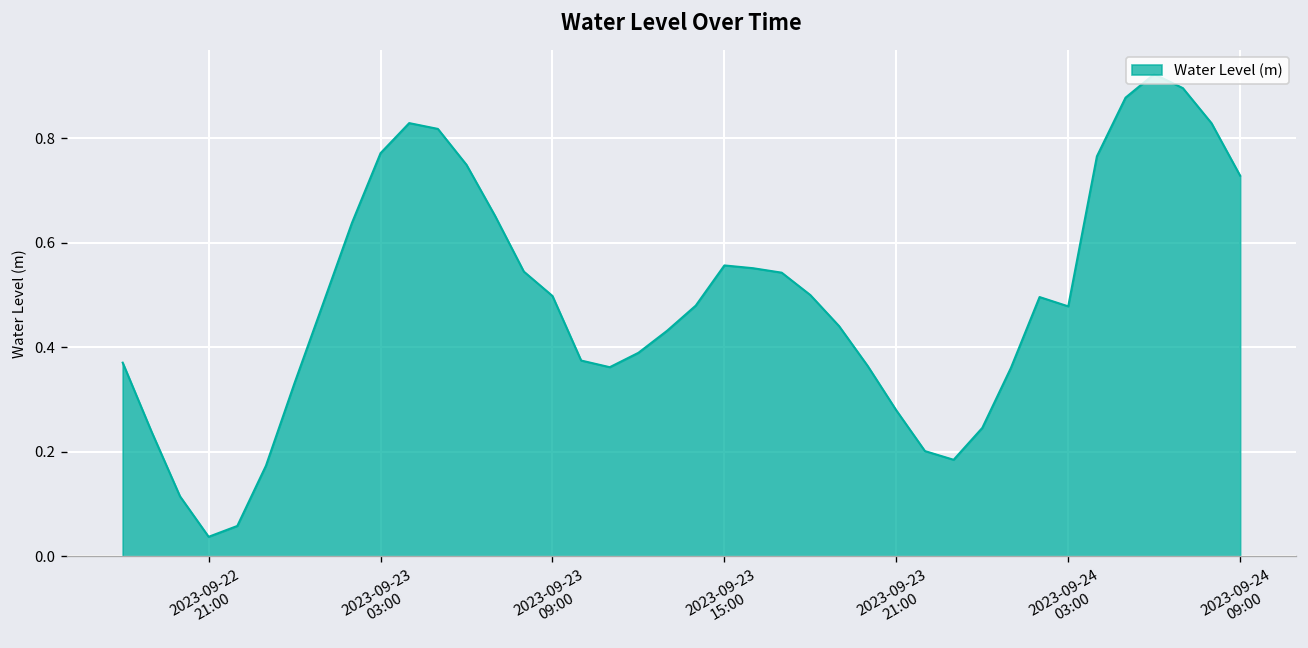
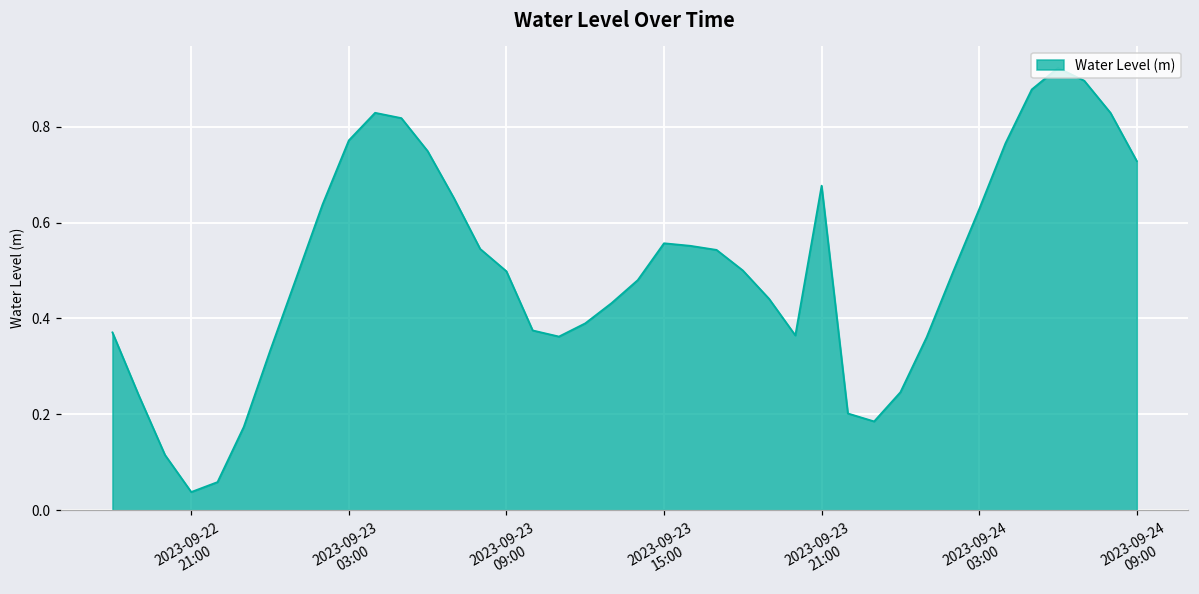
2023-09-23 21:00: 0.28 -> 0.68
2023-09-24 03:00: 0.48 -> 0.63
